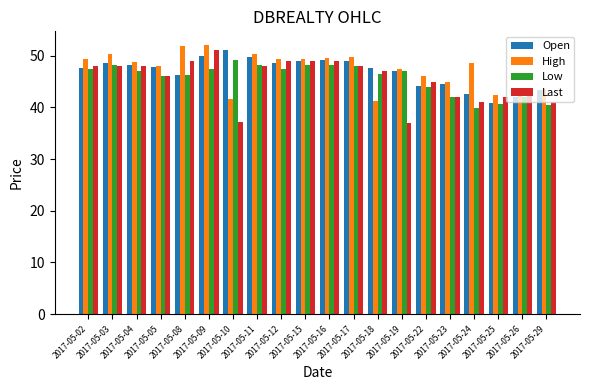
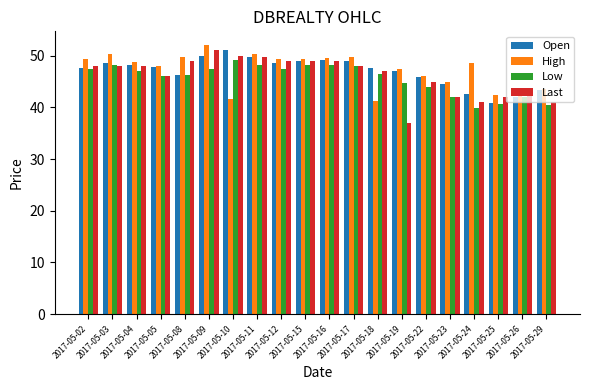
High, 2017-05-08: 52 -> 50
Last, 2017-05-10: 37 -> 50
Last, 2017-05-11: 48 -> 50
Low, 2017-05-19: 47 -> 45
Open, 2017-05-22: 44 -> 46
